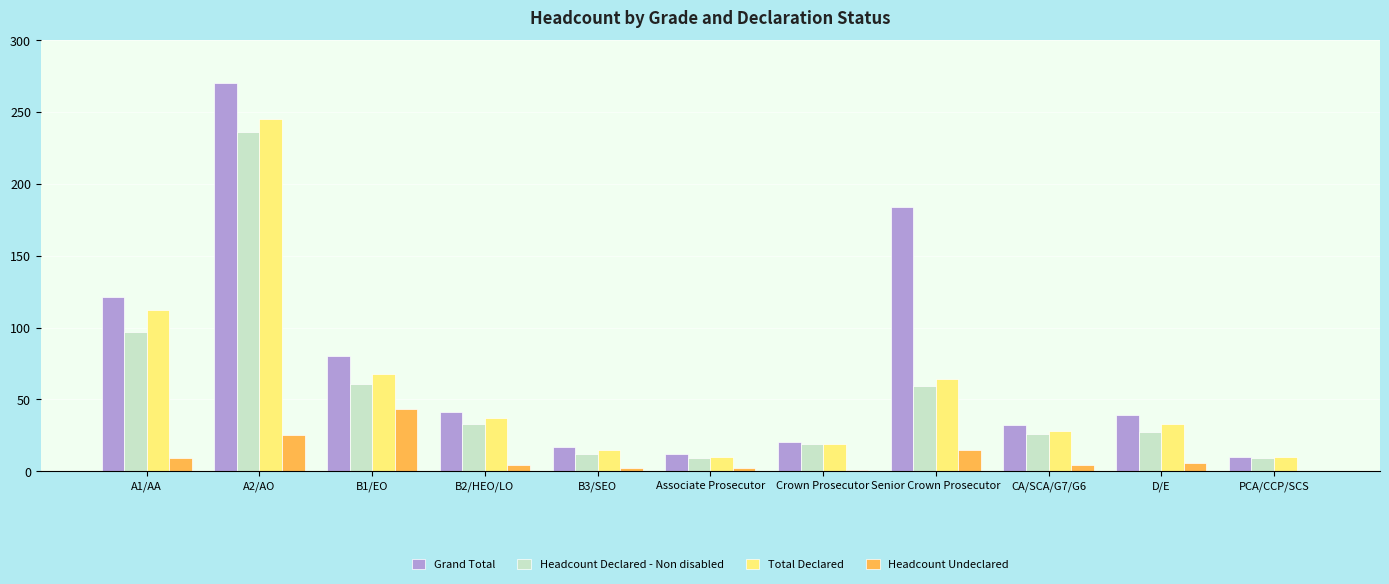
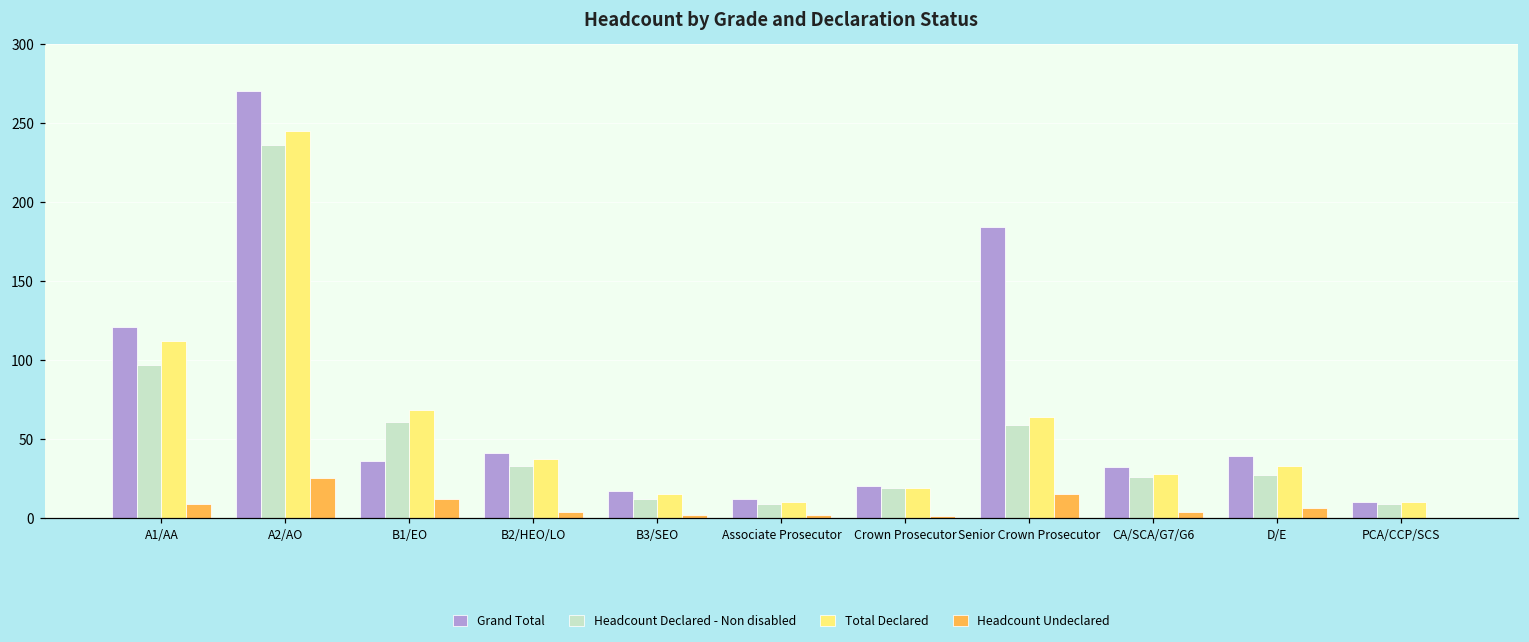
Grand Total, B1/EO: 80 -> 36
Headcount Undeclared, B1/EO: 43 -> 12
